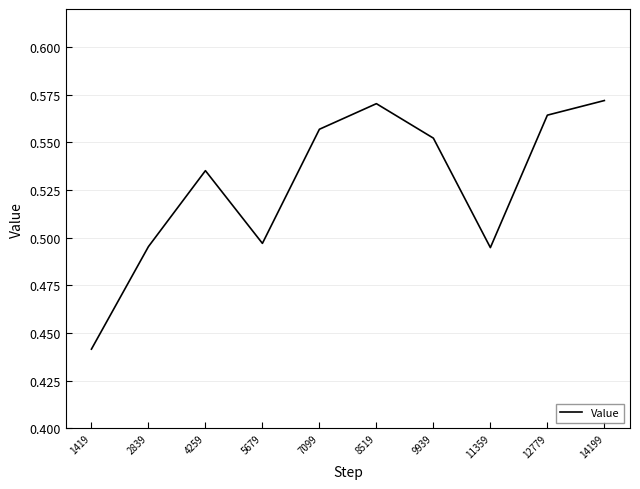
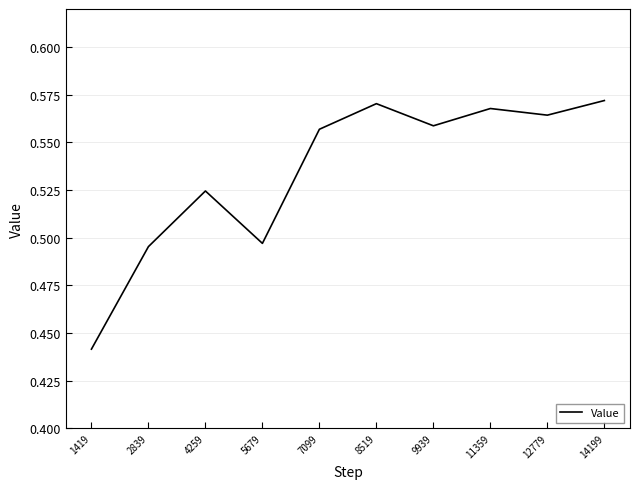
4259: 0.535 -> 0.525
9939: 0.552 -> 0.559
11359: 0.495 -> 0.568
